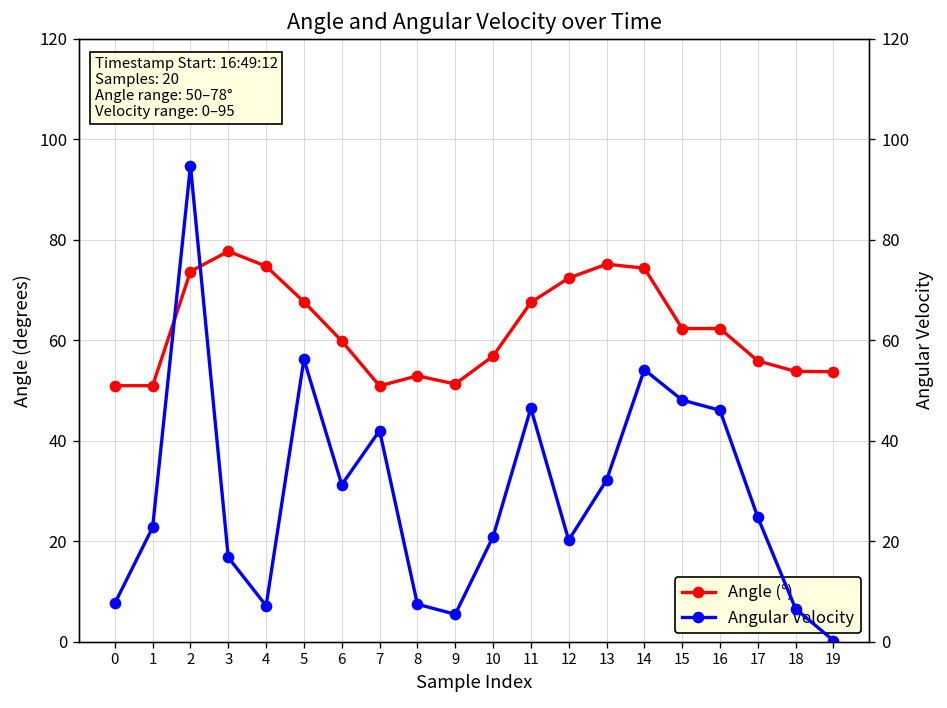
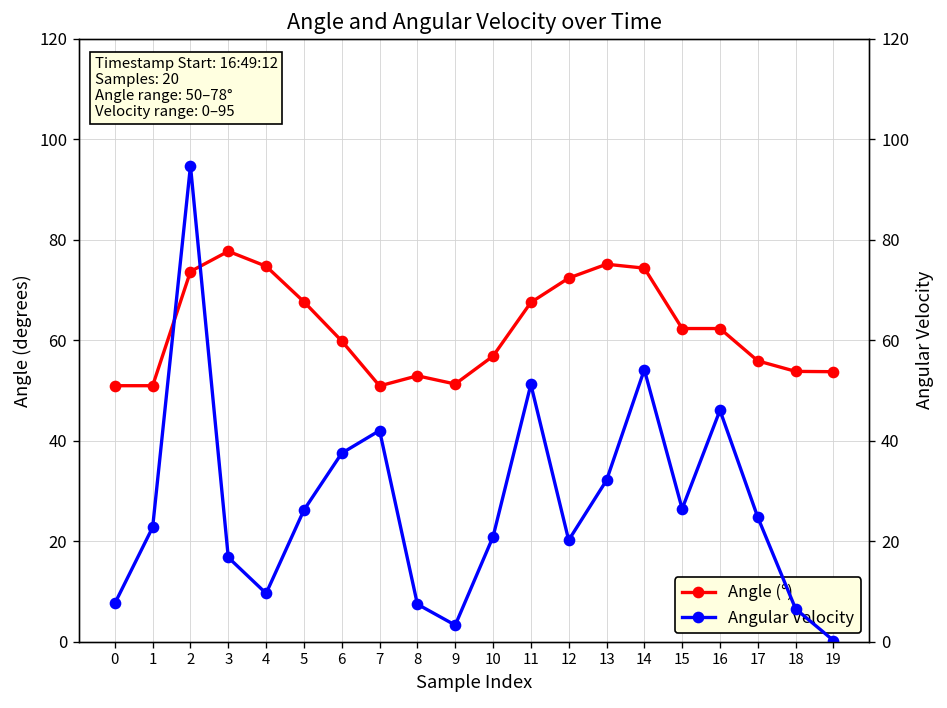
Angular Velocity, 4: 7 -> 10
Angular Velocity, 5: 56 -> 26
Angular Velocity, 6: 31 -> 38
Angular Velocity, 9: 5 -> 3
Angular Velocity, 11: 46 -> 51
Angular Velocity, 15: 48 -> 26
